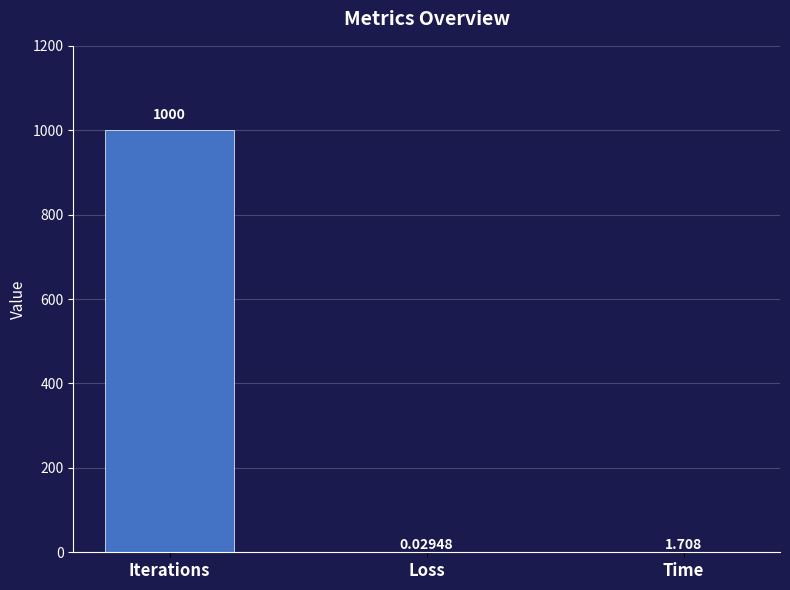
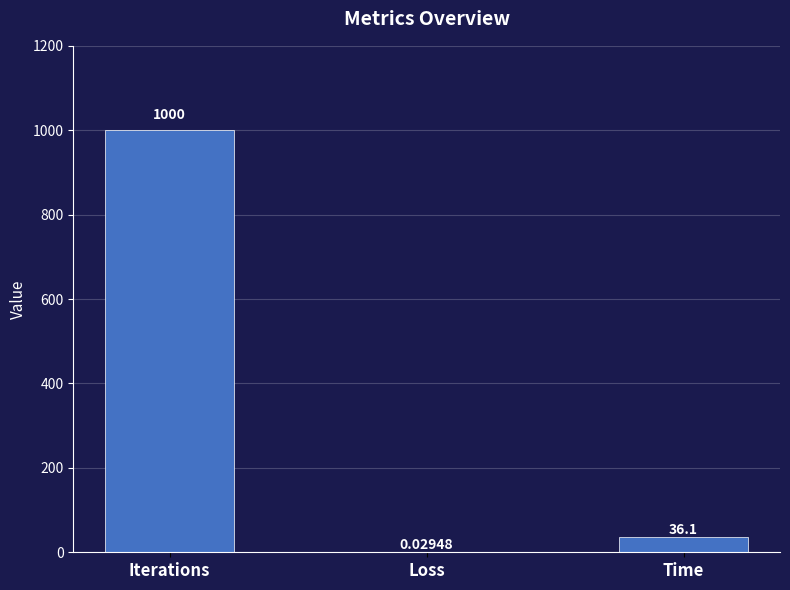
Time: 1.708 -> 36.1
